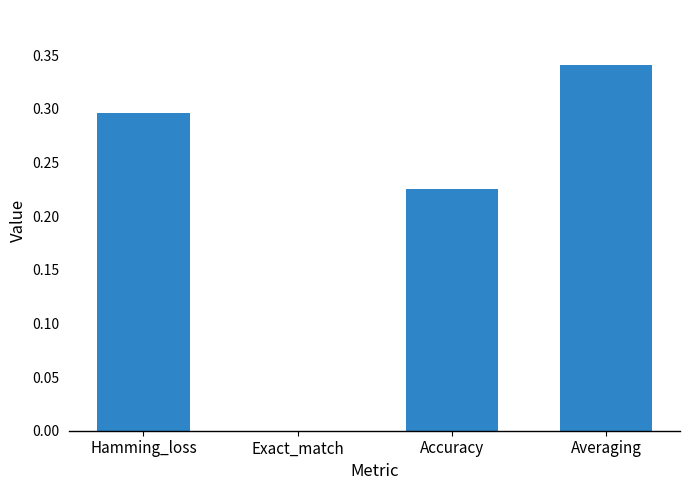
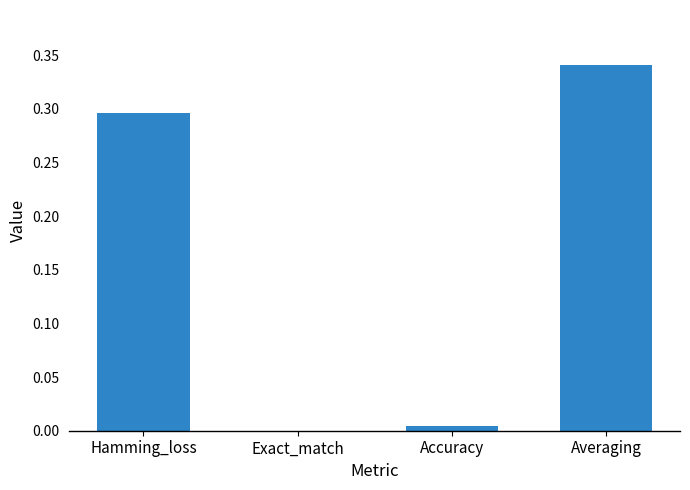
Accuracy: 0.225 -> 0.005
